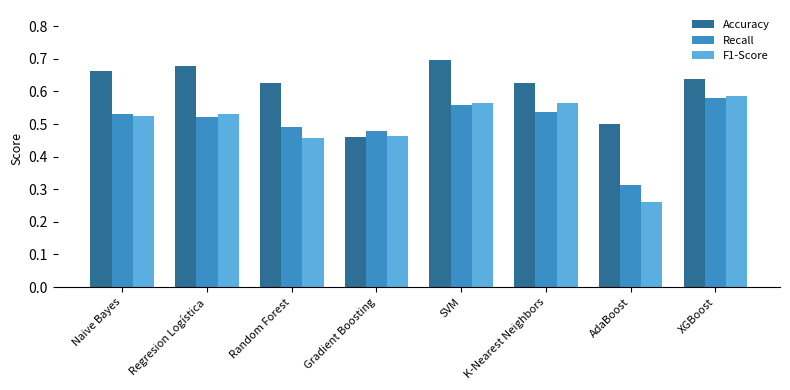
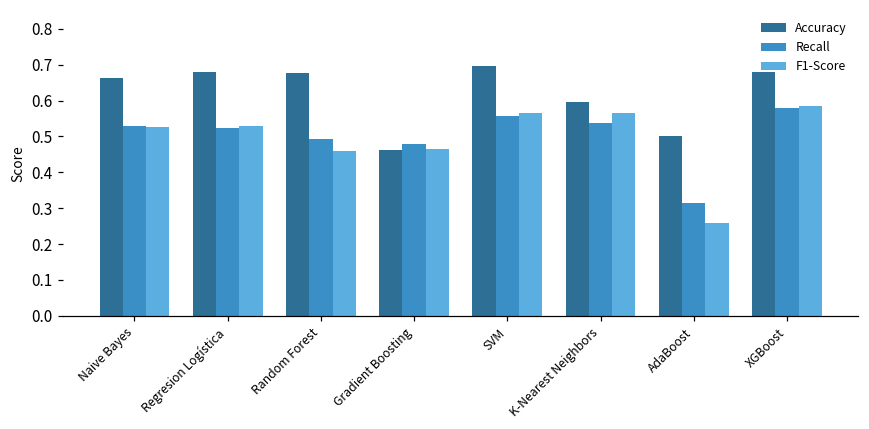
Accuracy, Random Forest: 0.63 -> 0.68
Accuracy, K-Nearest Neighbors: 0.63 -> 0.60
Accuracy, XGBoost: 0.64 -> 0.68
